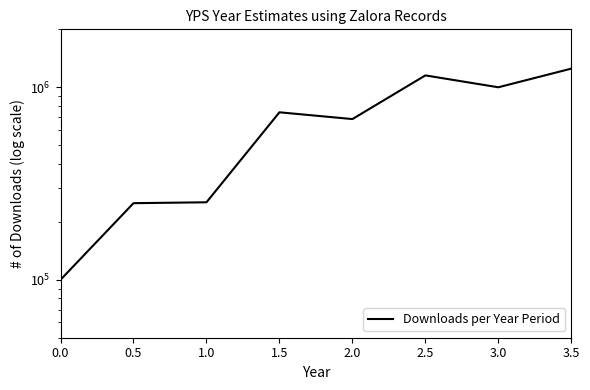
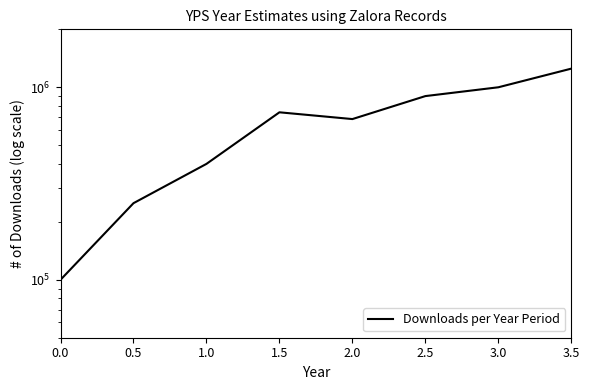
1.0: 250000 -> 400000
2.5: 1200000 -> 900000
